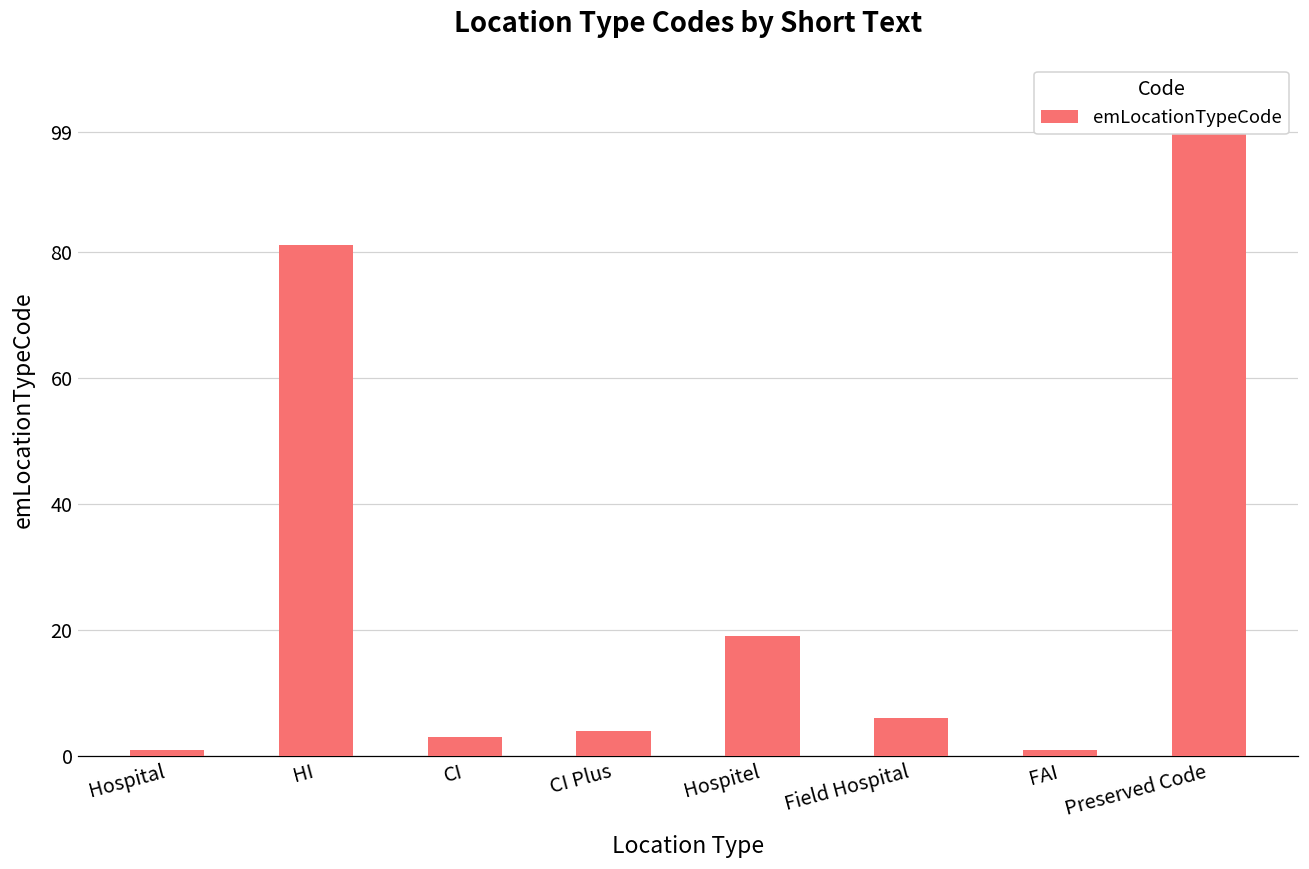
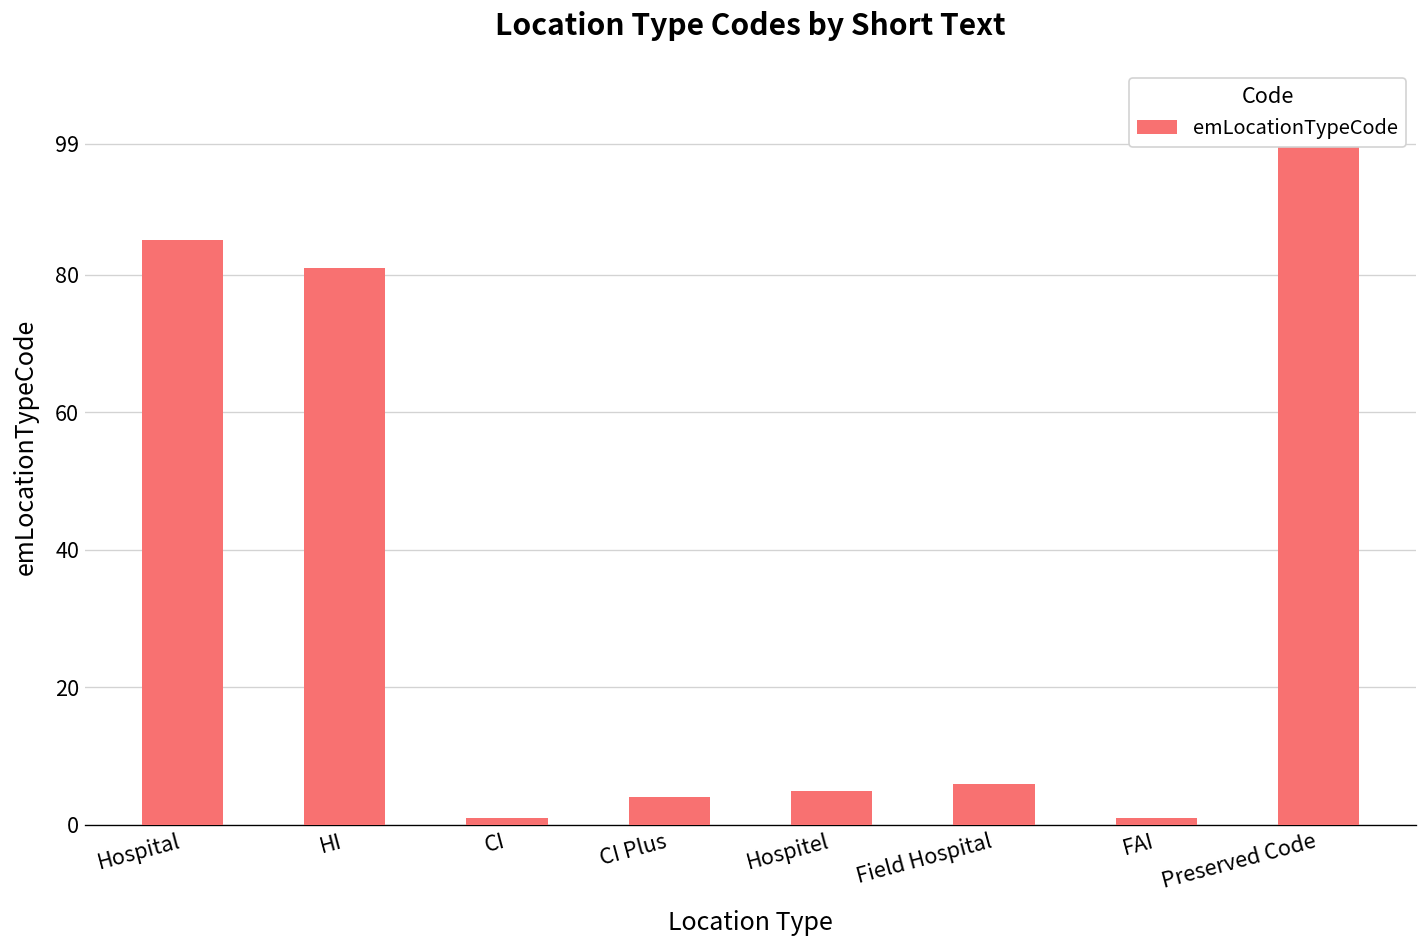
Hospital: 1 -> 85
CI: 3 -> 1
Hospitel: 19 -> 5
